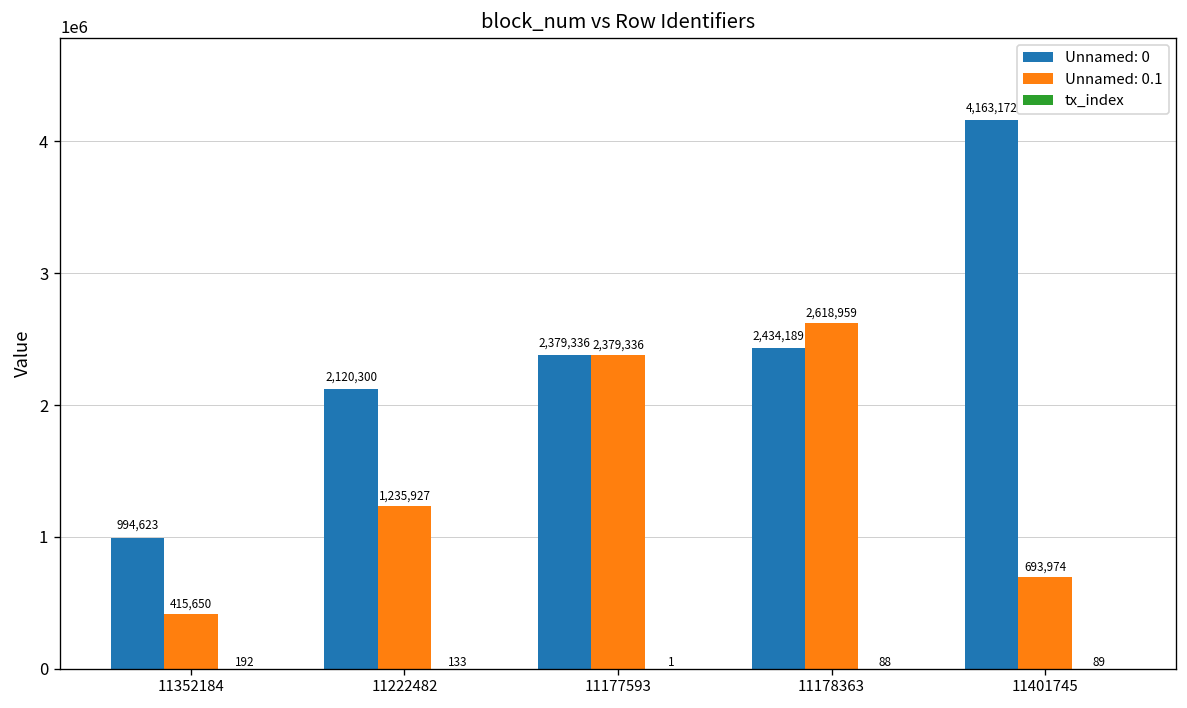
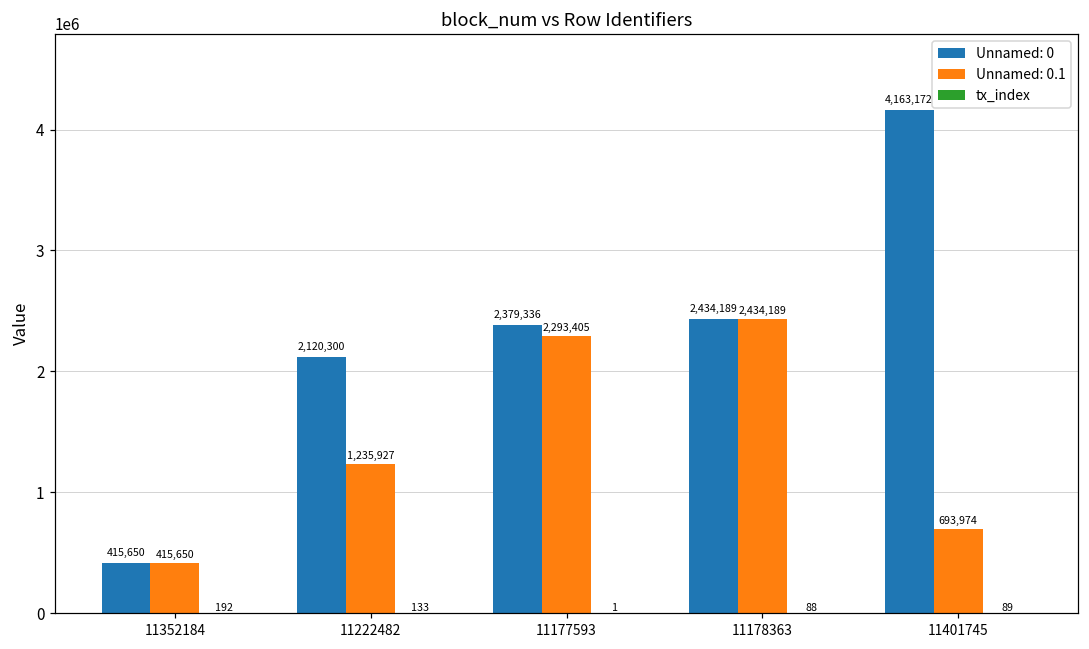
Unnamed: 0, 11352184: 994,623 -> 415,650
Unnamed: 0.1, 11177593: 2,379,336 -> 2,293,405
Unnamed: 0.1, 11178363: 2,618,959 -> 2,434,189
